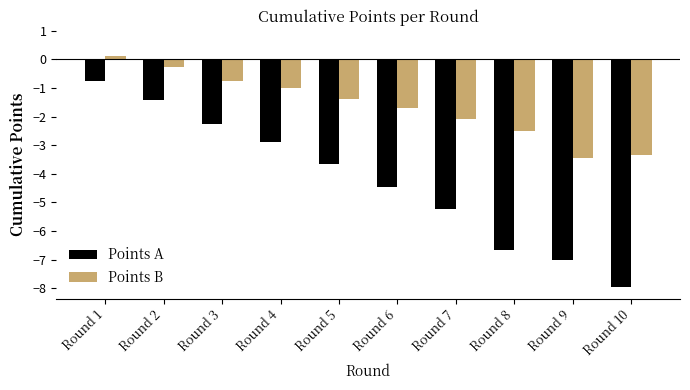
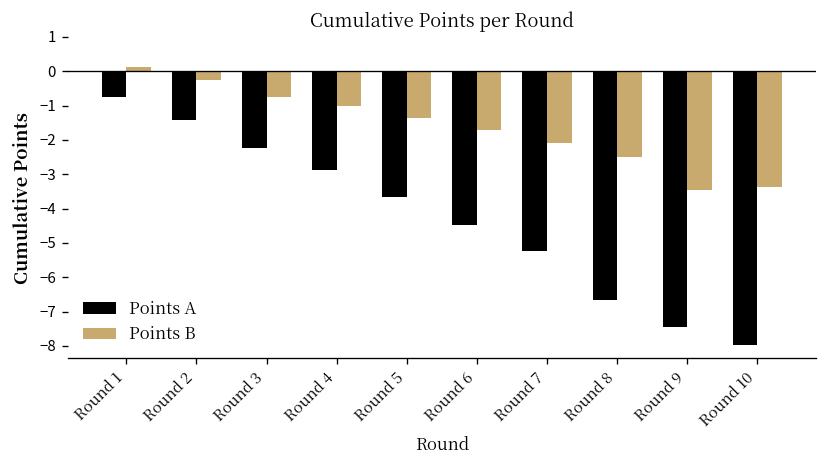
Points A, Round 9: -7.0 -> -7.4
